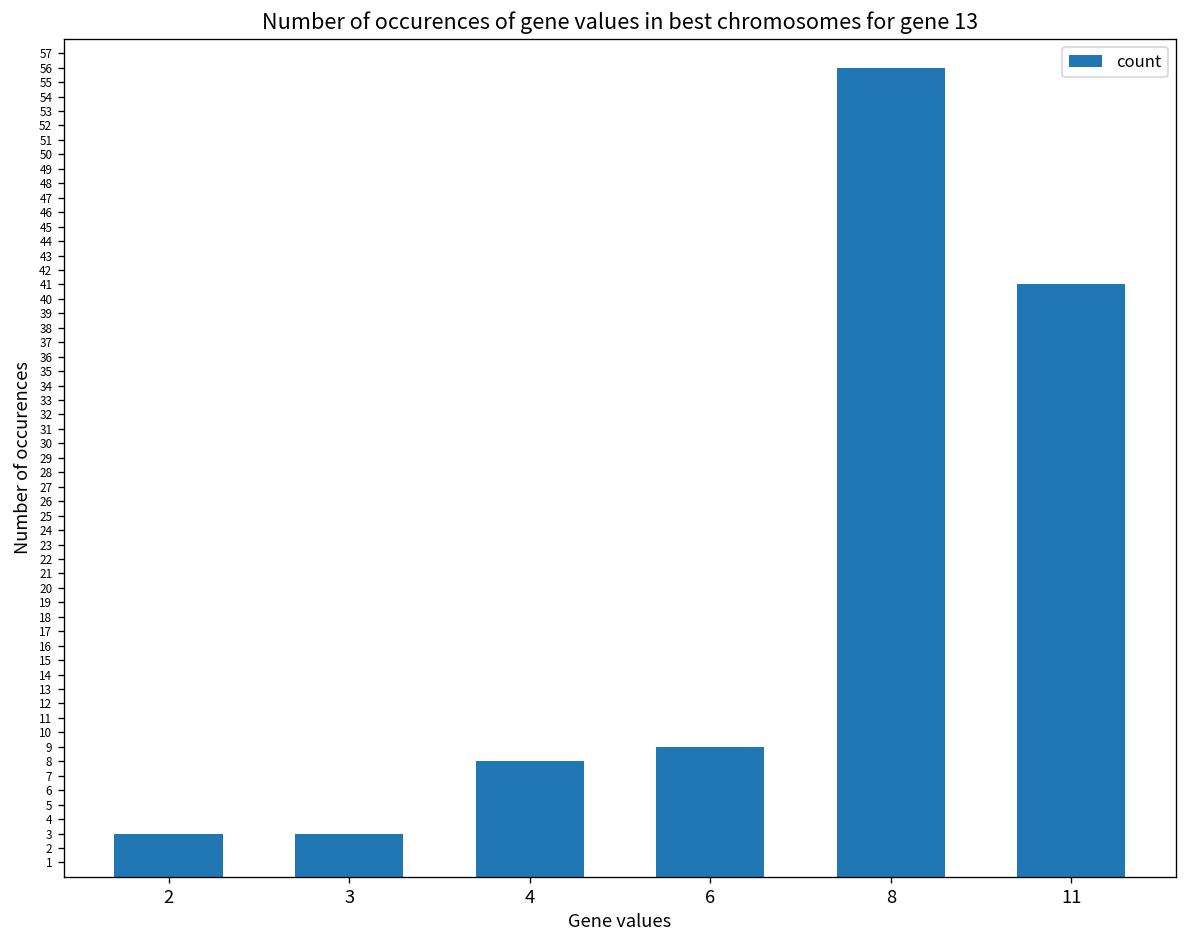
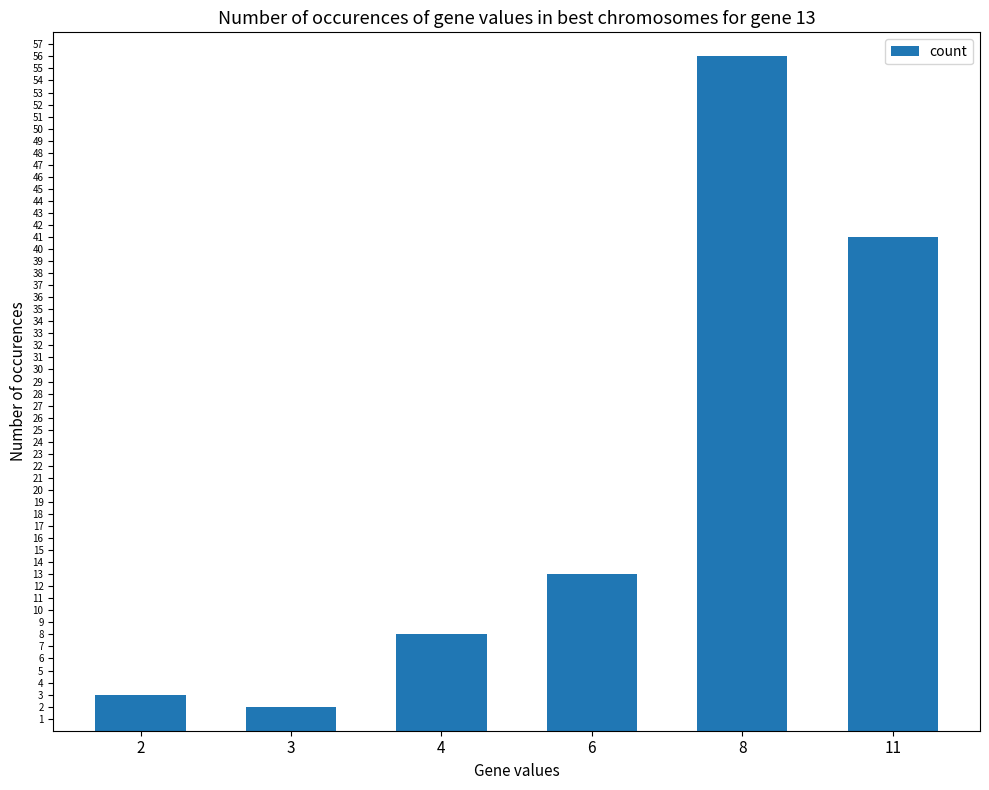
3: 3 -> 2
6: 9 -> 13
